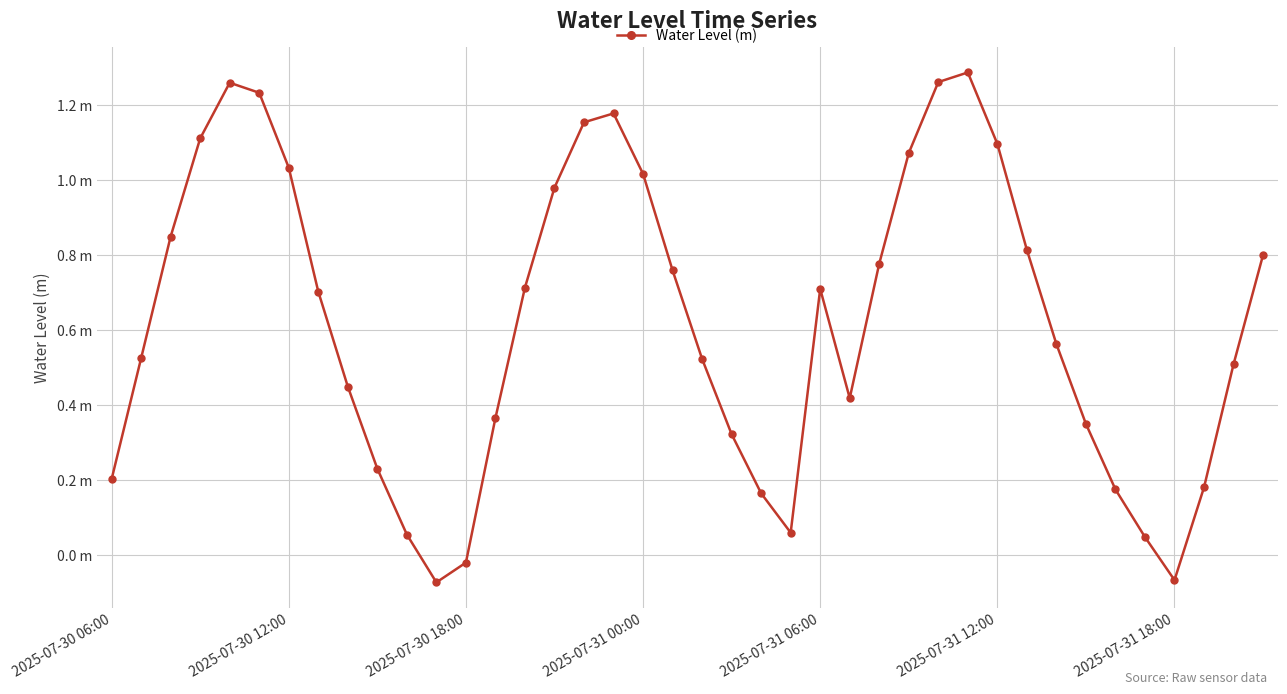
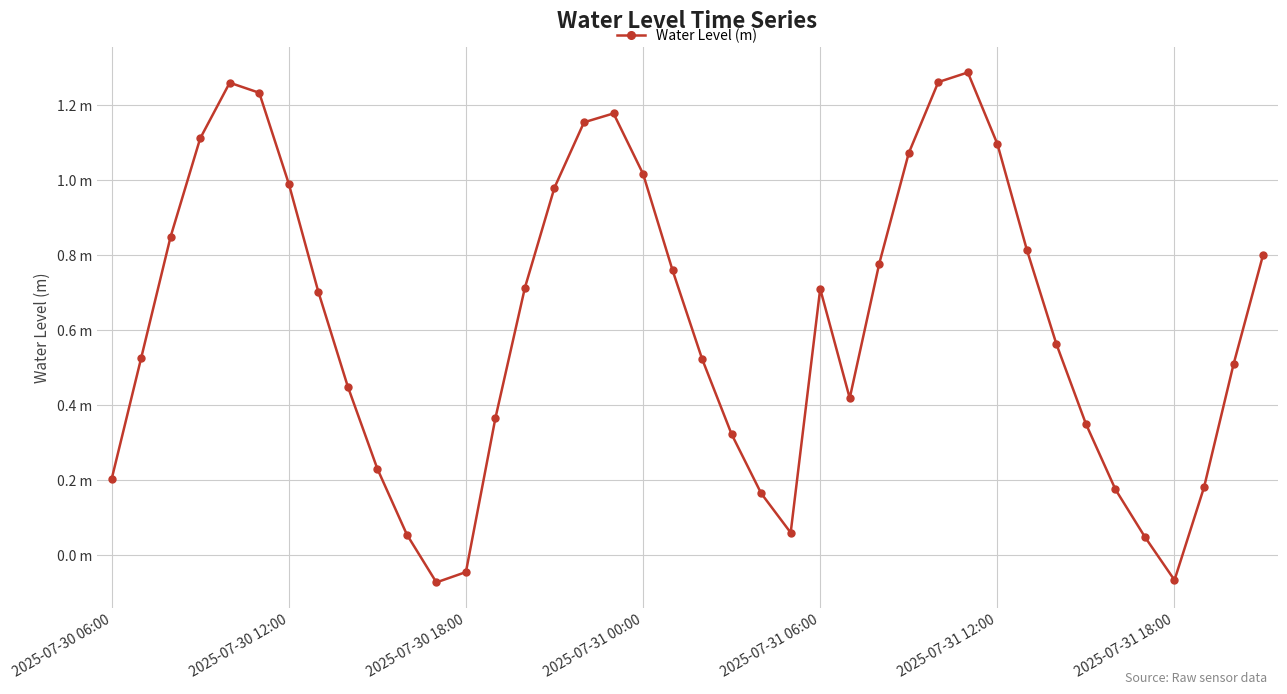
2025-07-30 12:00: 1.03 m -> 0.99 m
2025-07-30 18:00: -0.02 m -> -0.04 m
